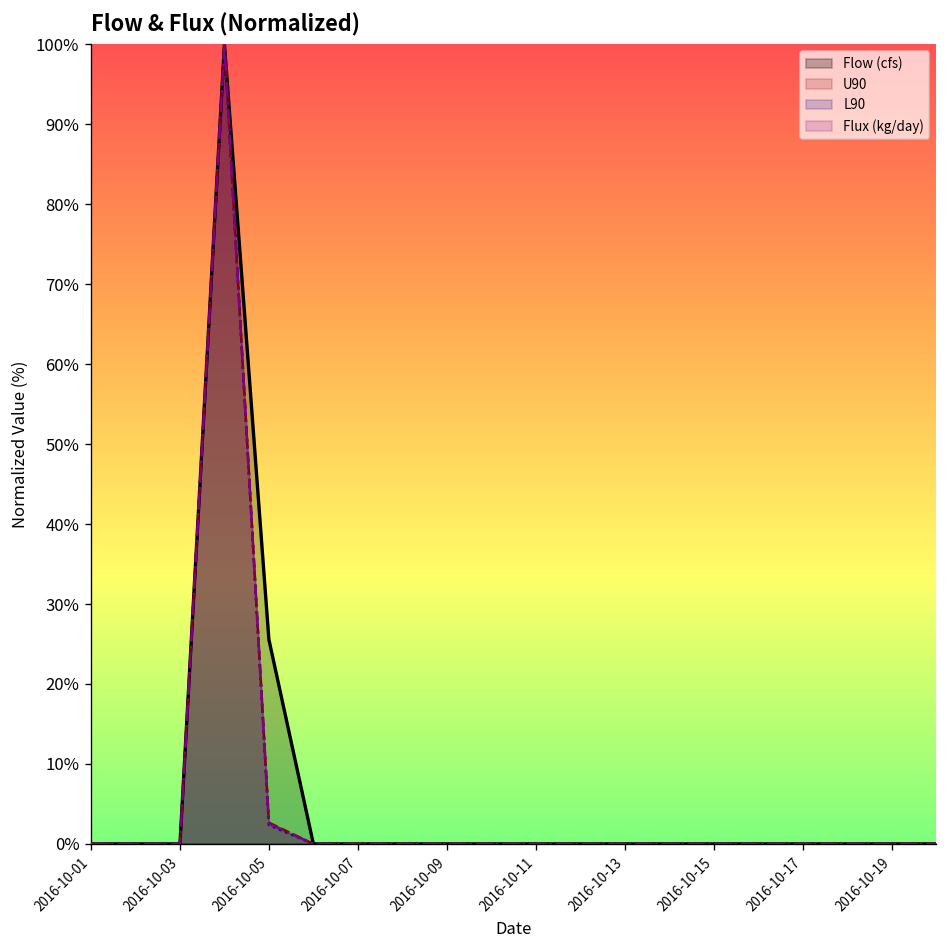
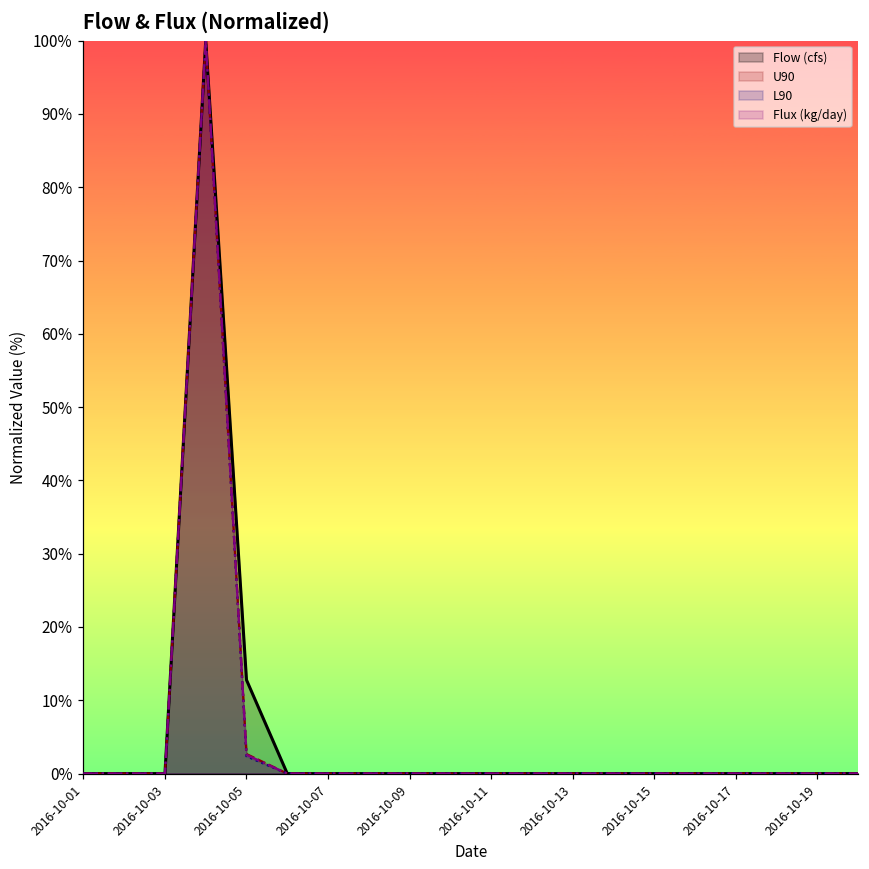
Flow (cfs), 2016-10-05: 26% -> 13%
